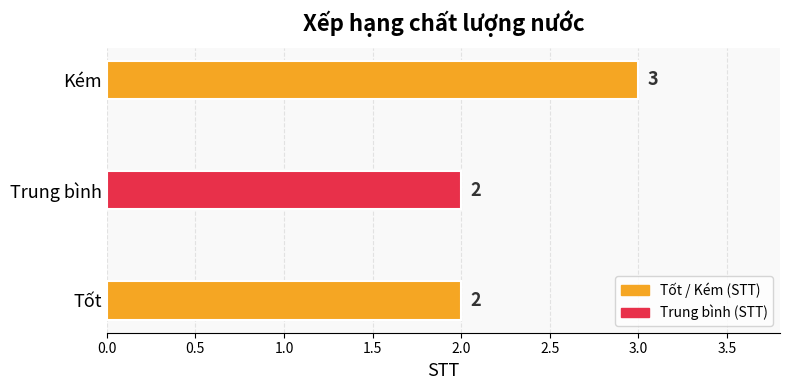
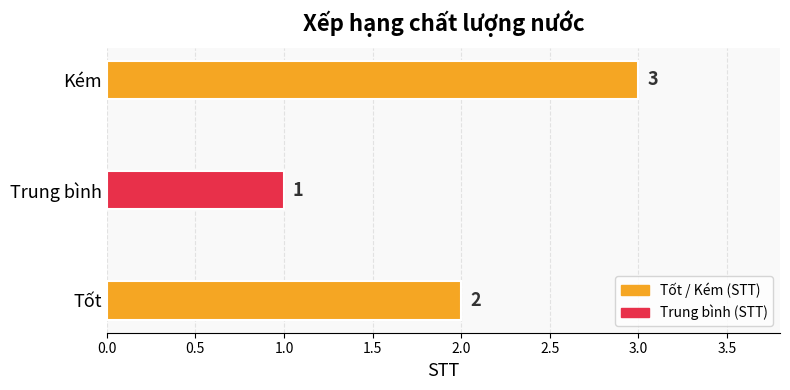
Trung bình: 2 -> 1
